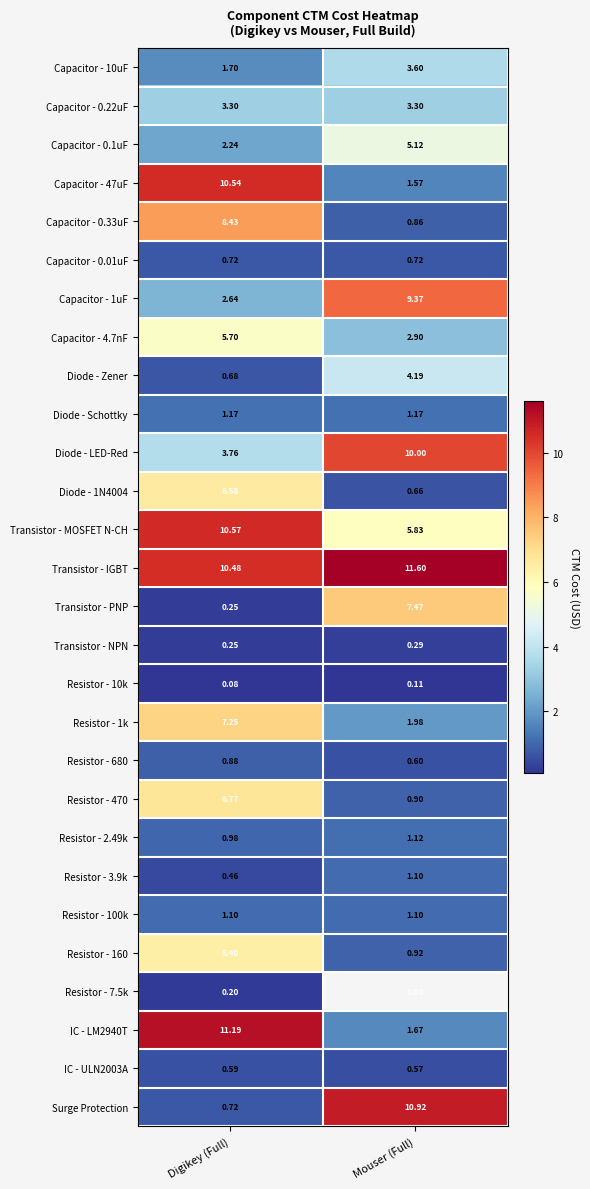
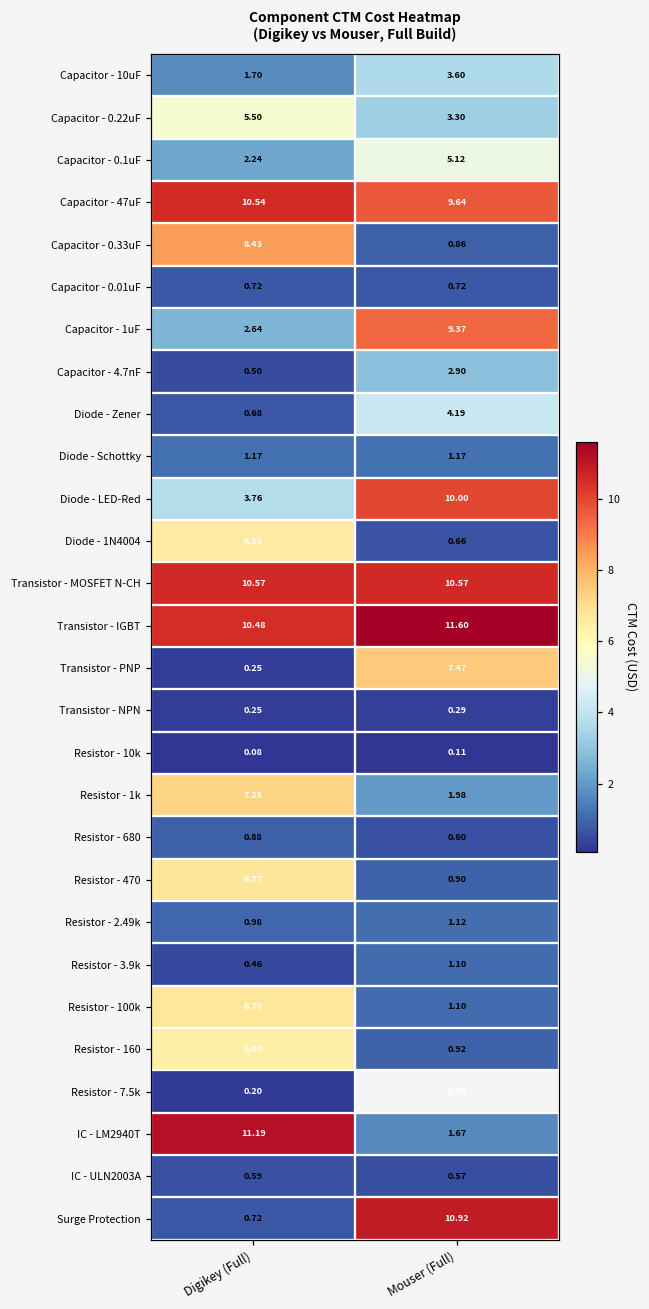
Capacitor - 0.22uF, Digikey (Full): 3.30 -> 5.50
Capacitor - 47uF, Mouser (Full): 1.57 -> 9.64
Capacitor - 4.7nF, Digikey (Full): 5.70 -> 0.50
Transistor - MOSFET N-CH, Mouser (Full): 5.83 -> 10.57
Resistor - 100k, Digikey (Full): 1.10 -> 6.70
